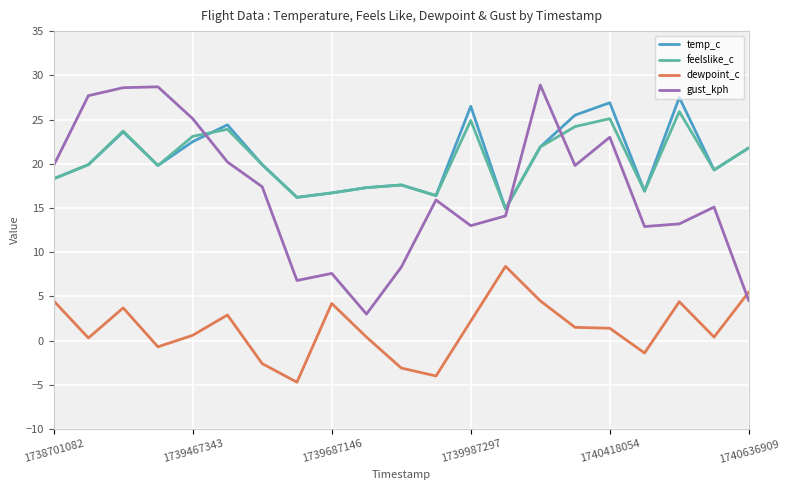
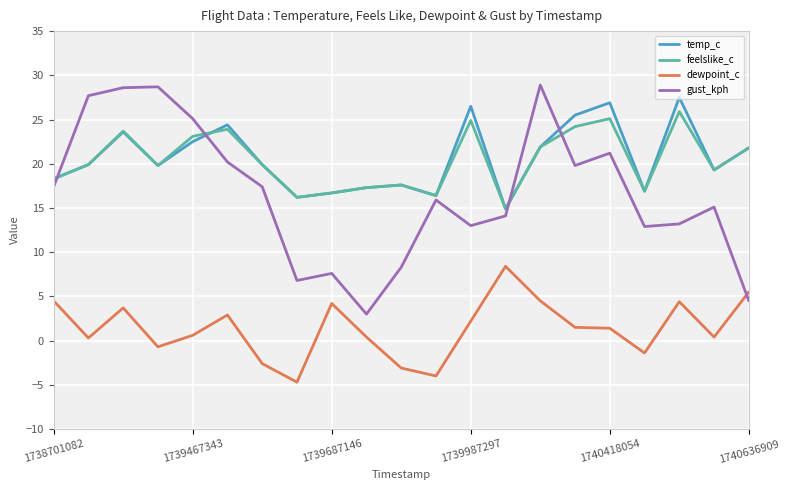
gust_kph, 1738701082: 20 -> 17
gust_kph, 1740418054: 23 -> 21
